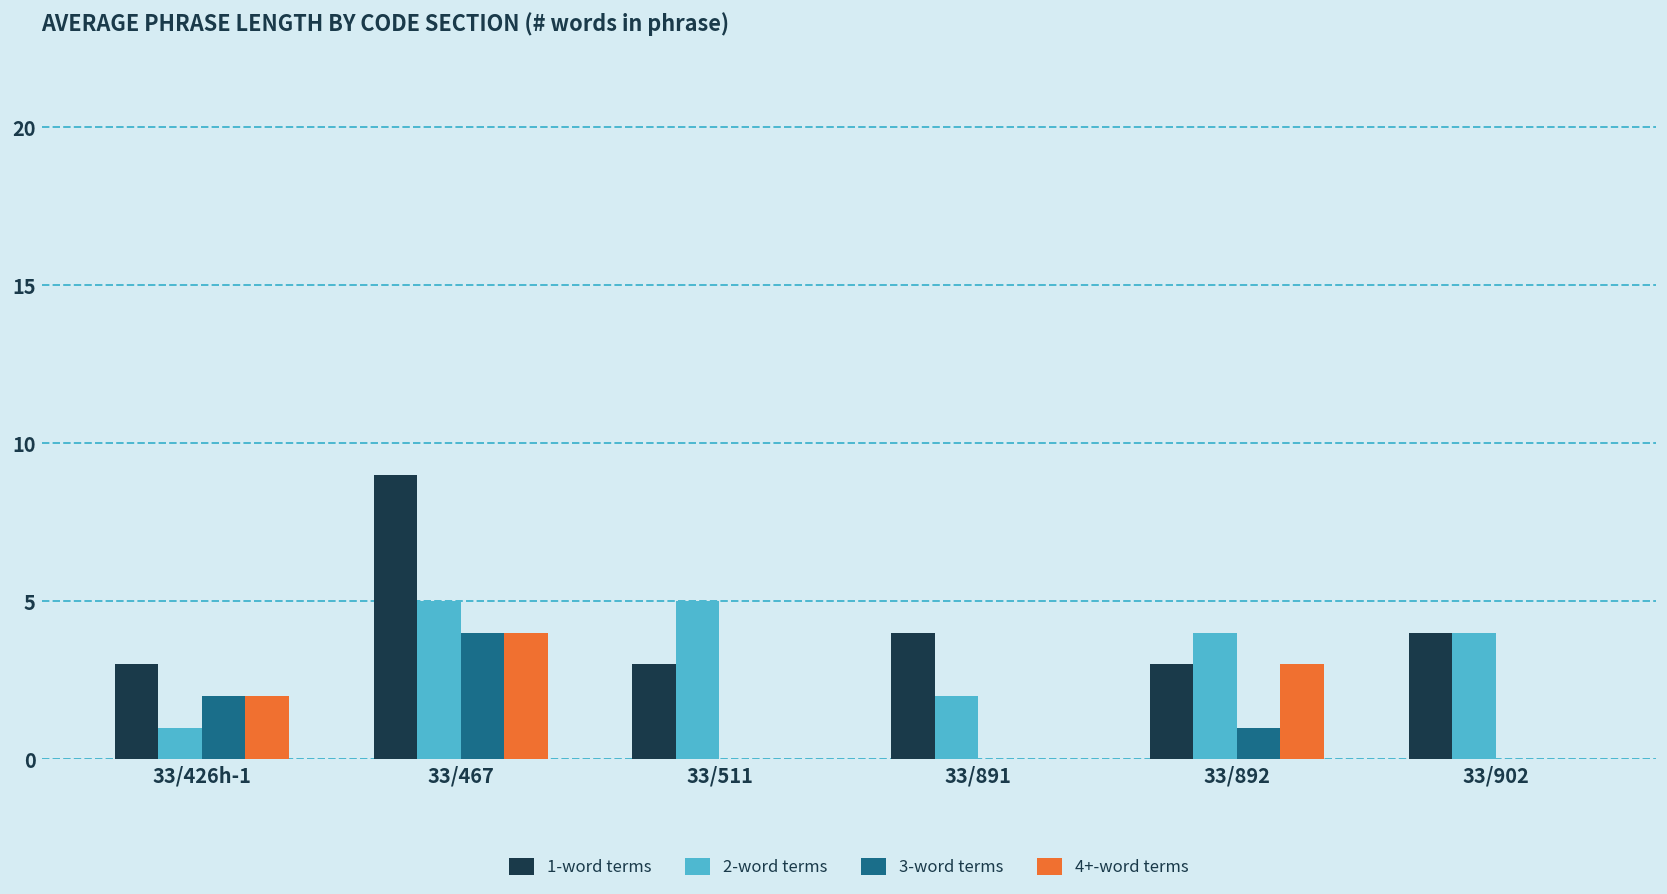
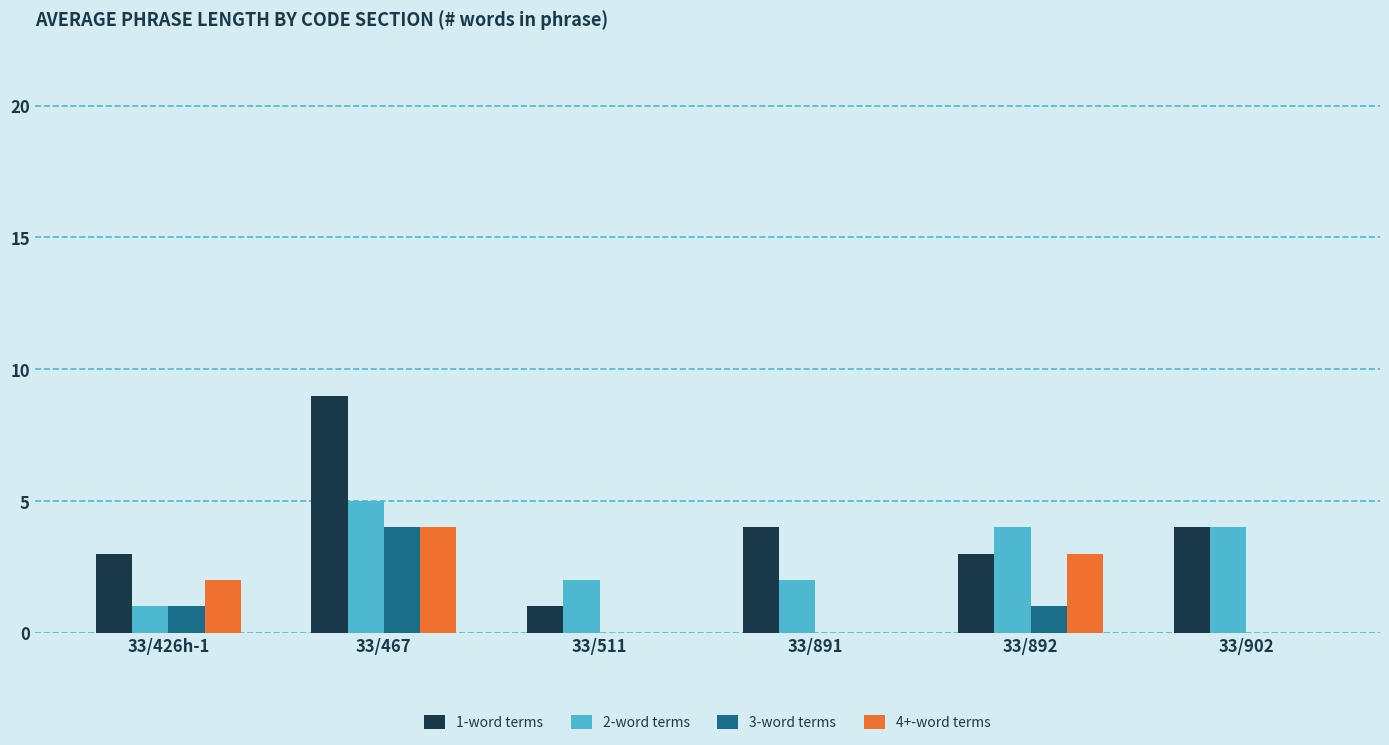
3-word terms, 33/426h-1: 2 -> 1
1-word terms, 33/511: 3 -> 1
2-word terms, 33/511: 5 -> 2
